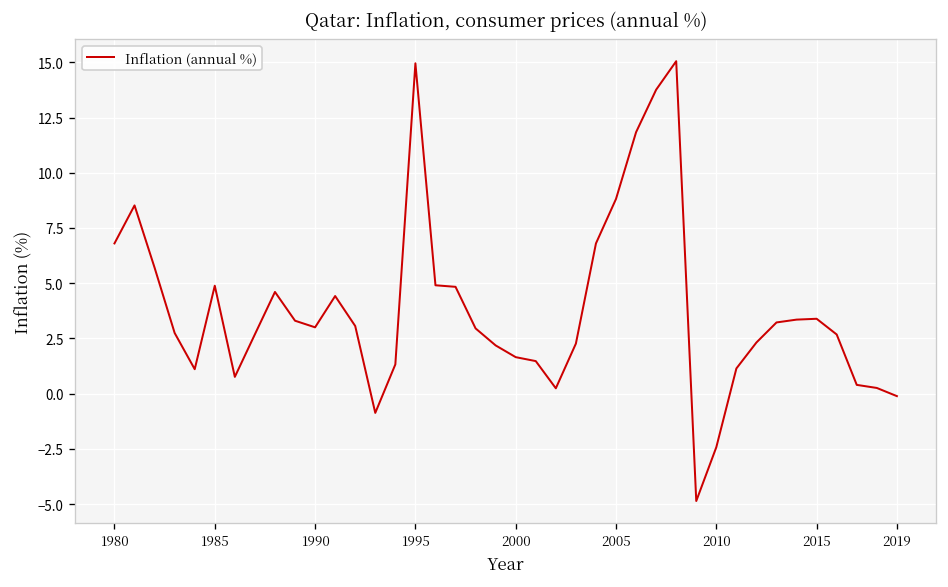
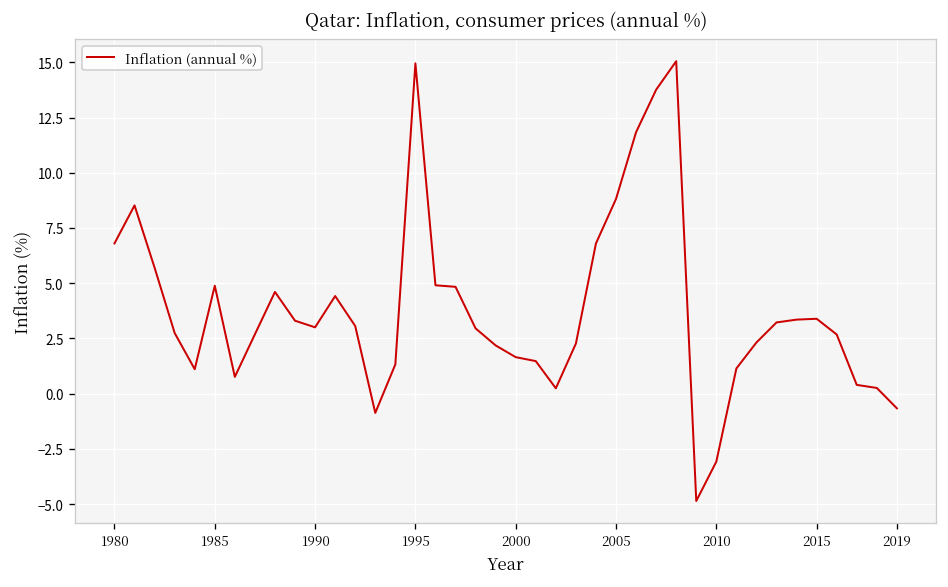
2010: -2.4 -> -3.1
2019: -0.1 -> -0.7
